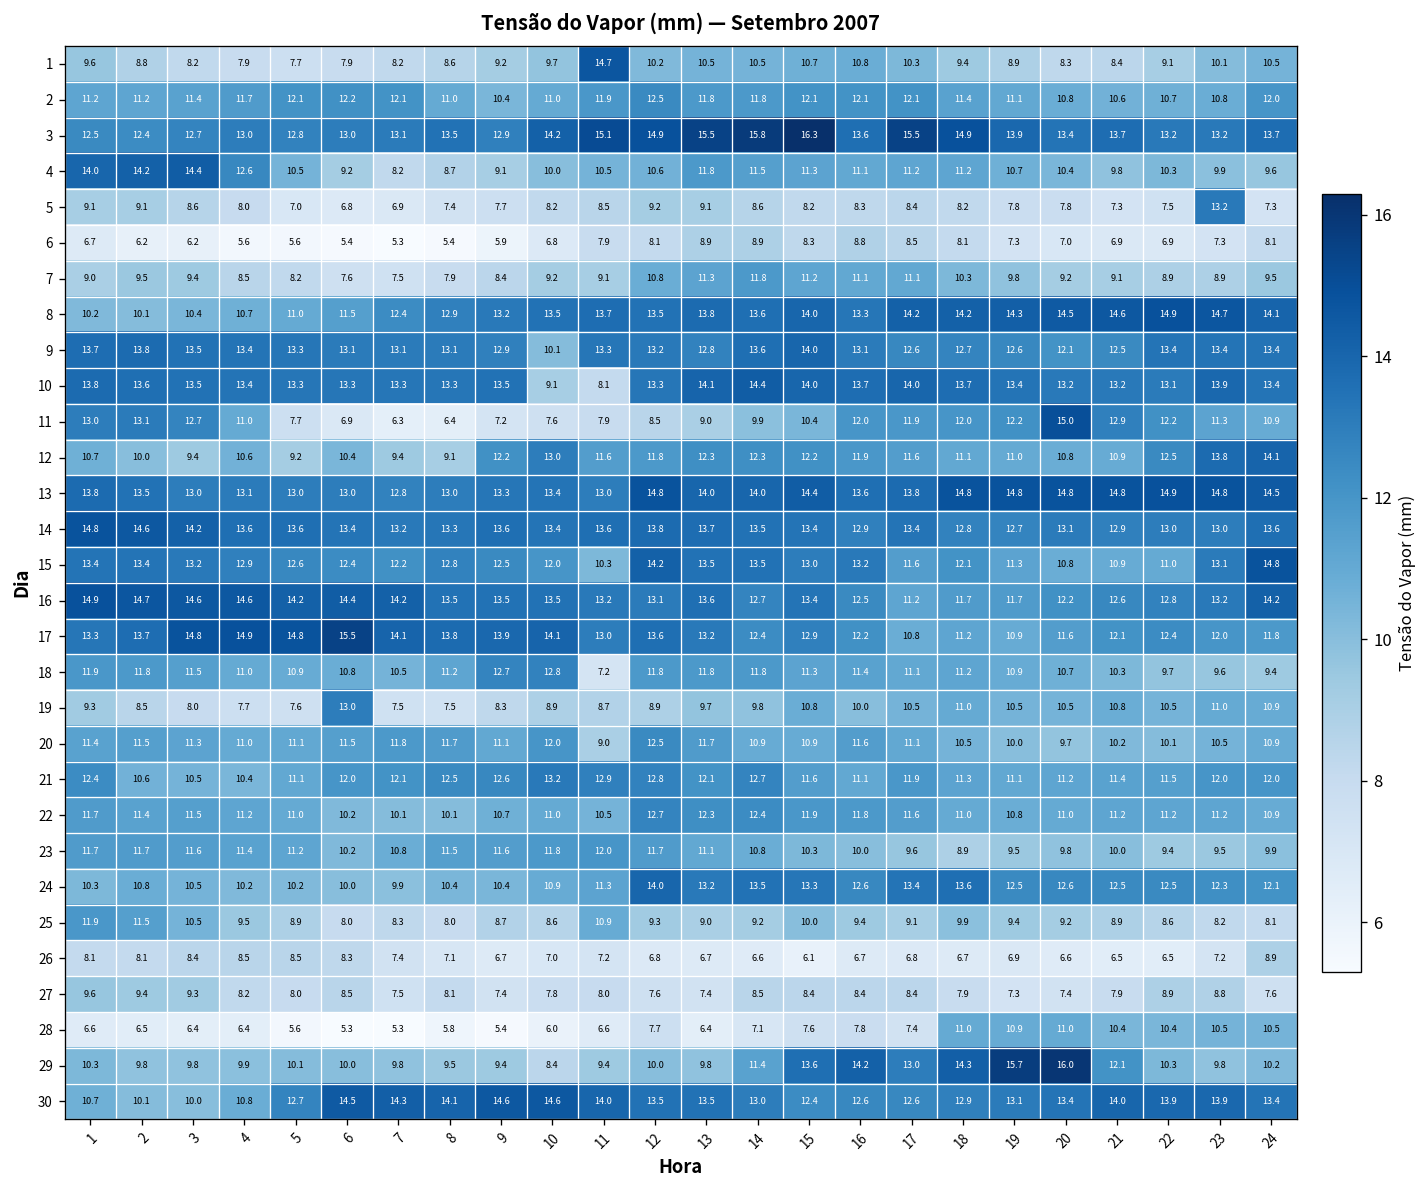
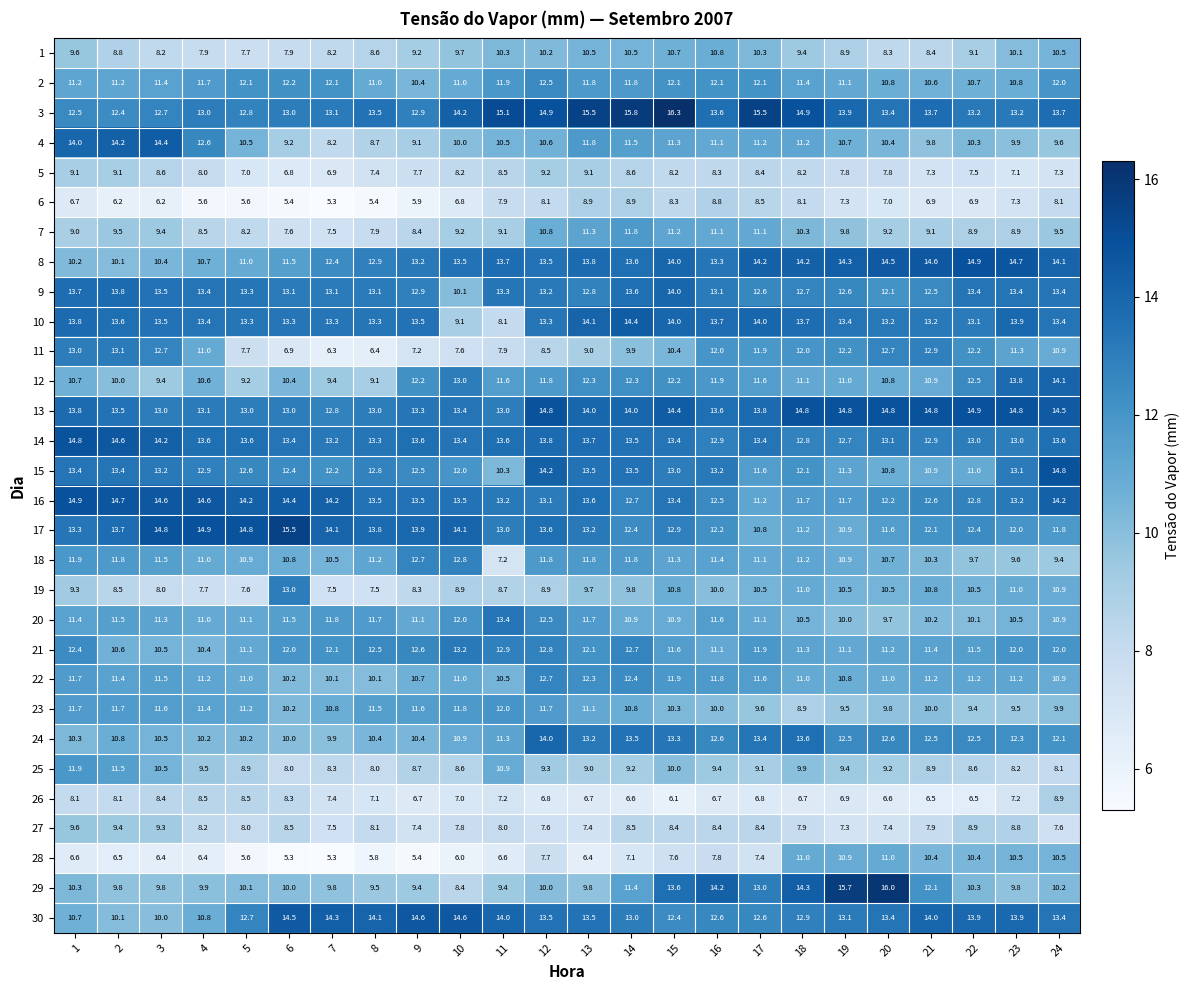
1, 11: 14.7 -> 10.3
5, 23: 13.2 -> 7.1
11, 20: 15.0 -> 12.7
20, 11: 9.0 -> 13.4
